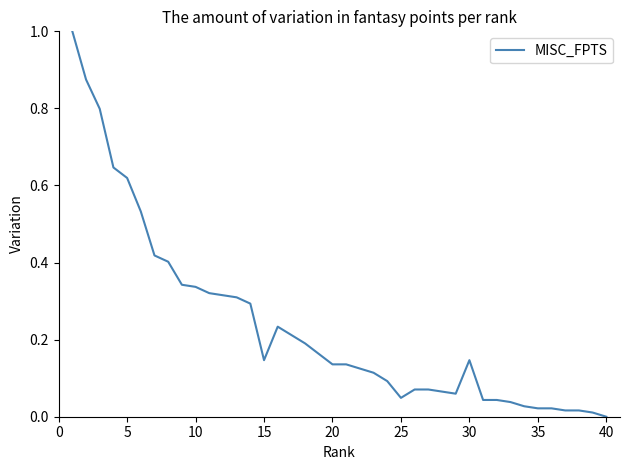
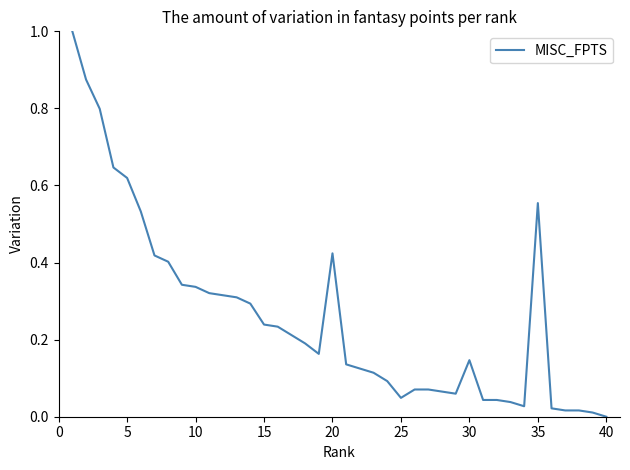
15: 0.15 -> 0.24
20: 0.14 -> 0.42
35: 0.02 -> 0.55
